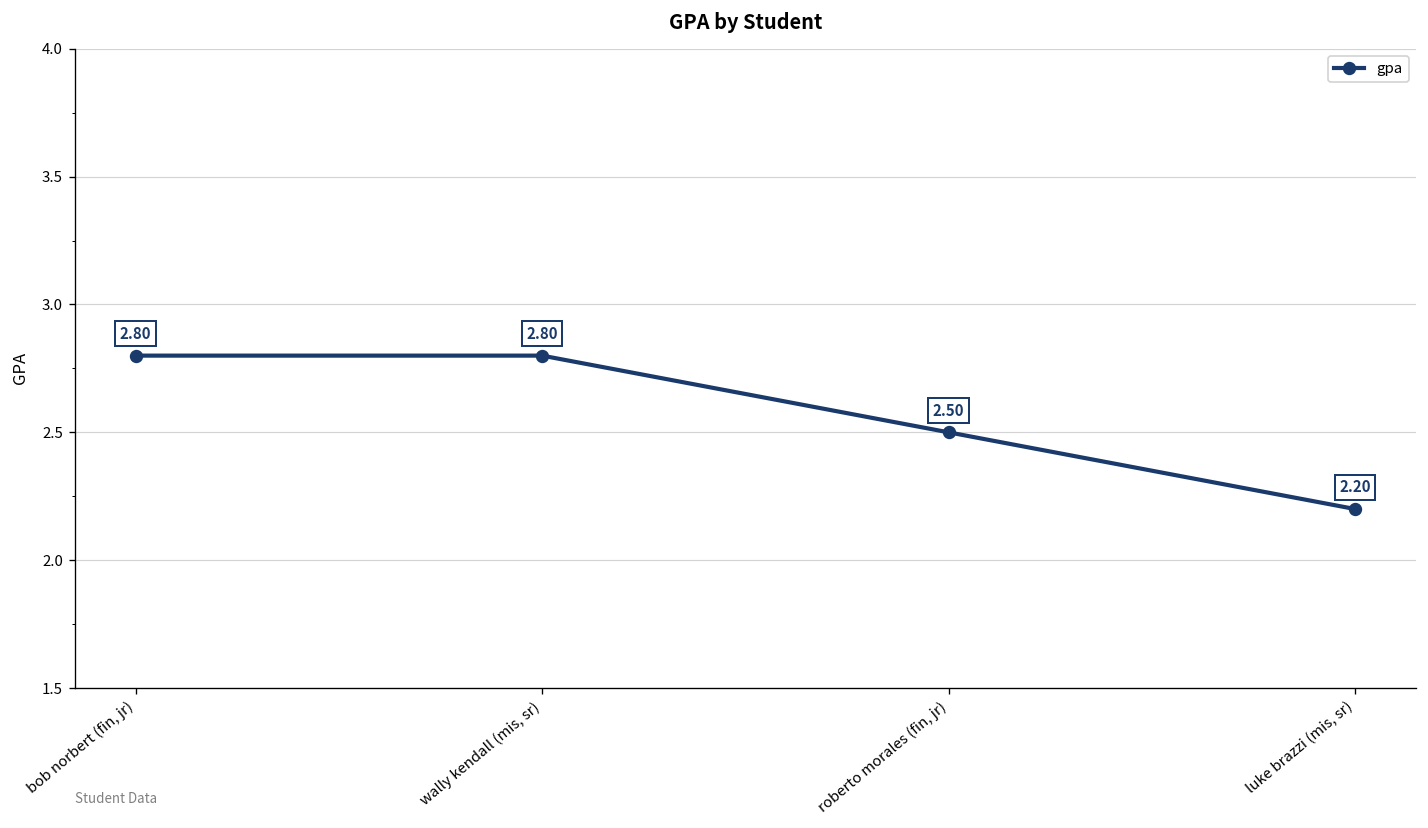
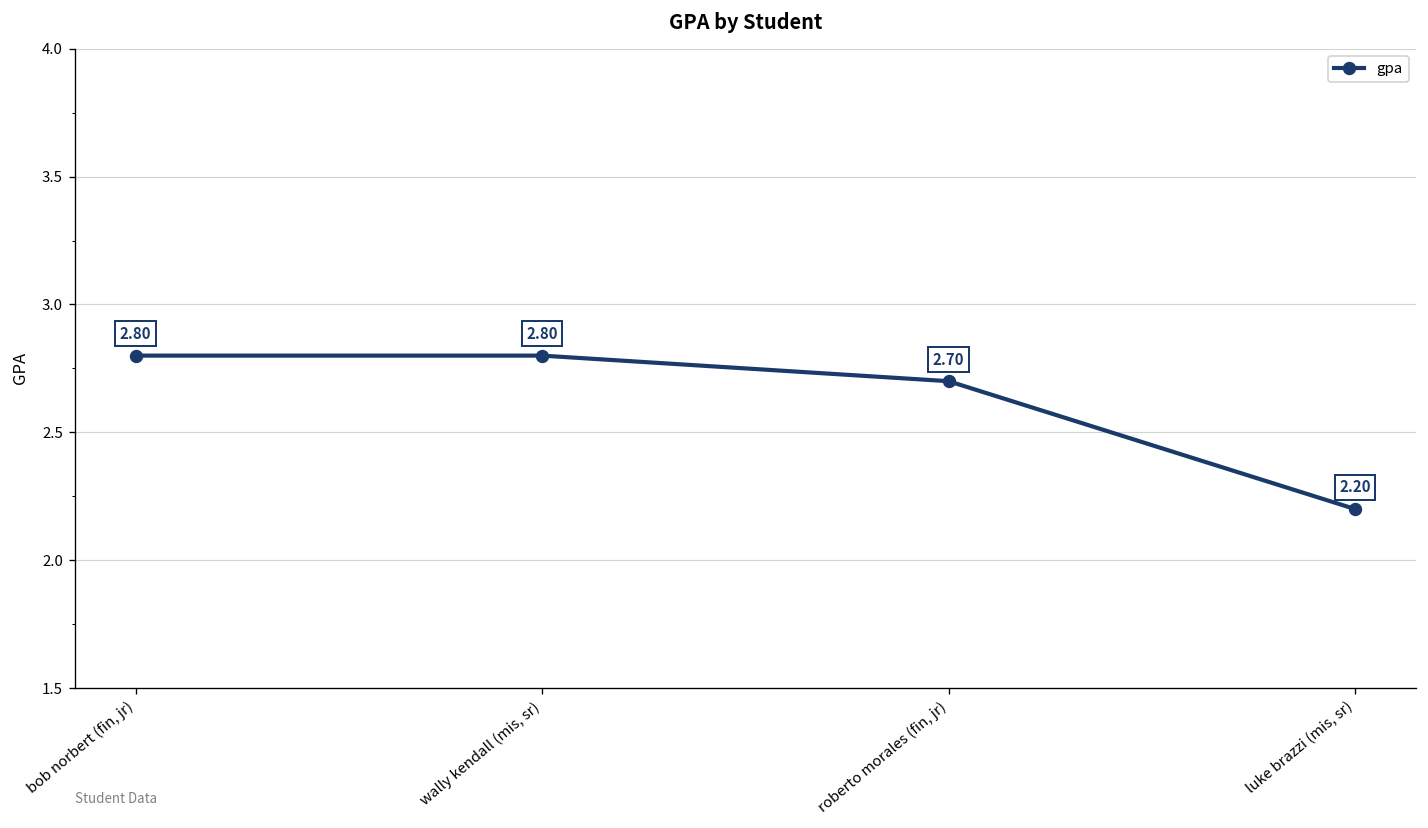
roberto morales (fin, jr): 2.50 -> 2.70
